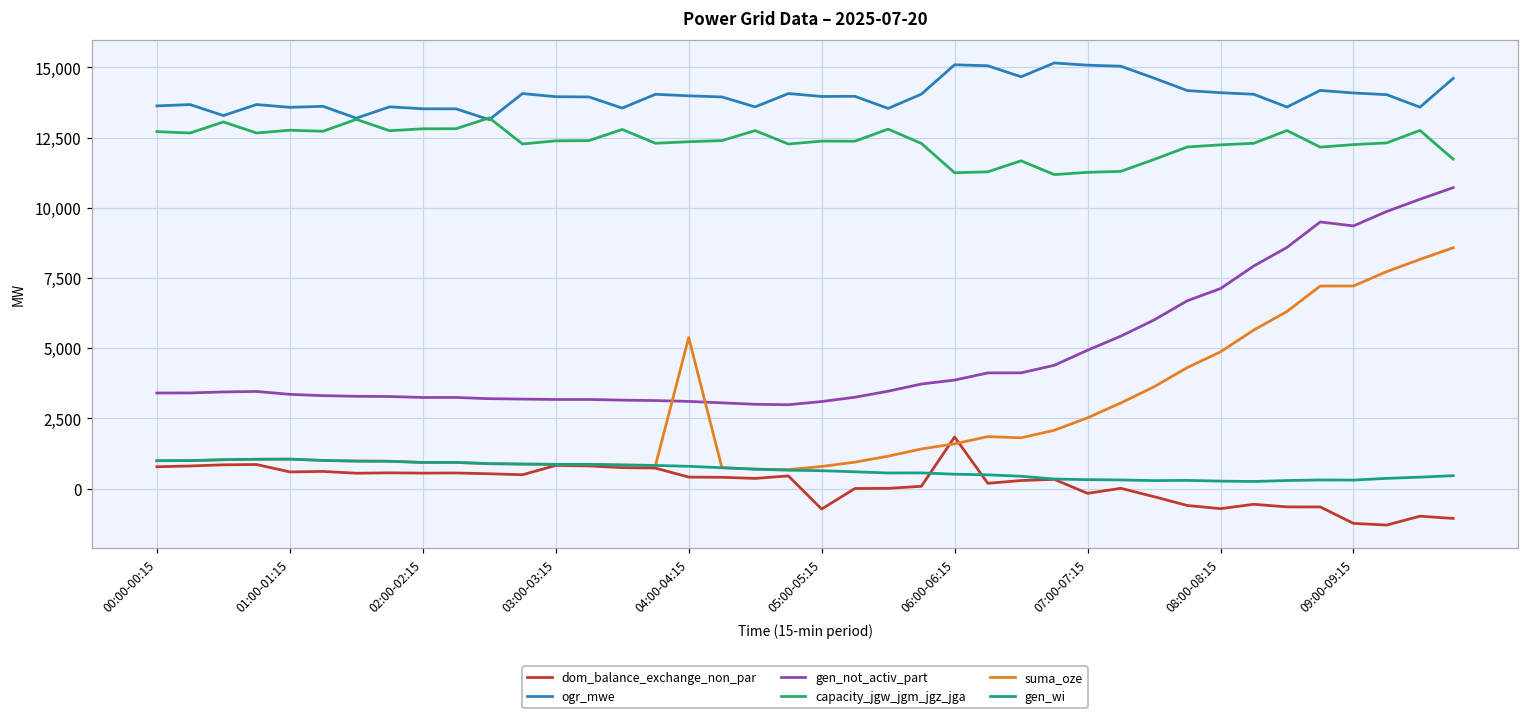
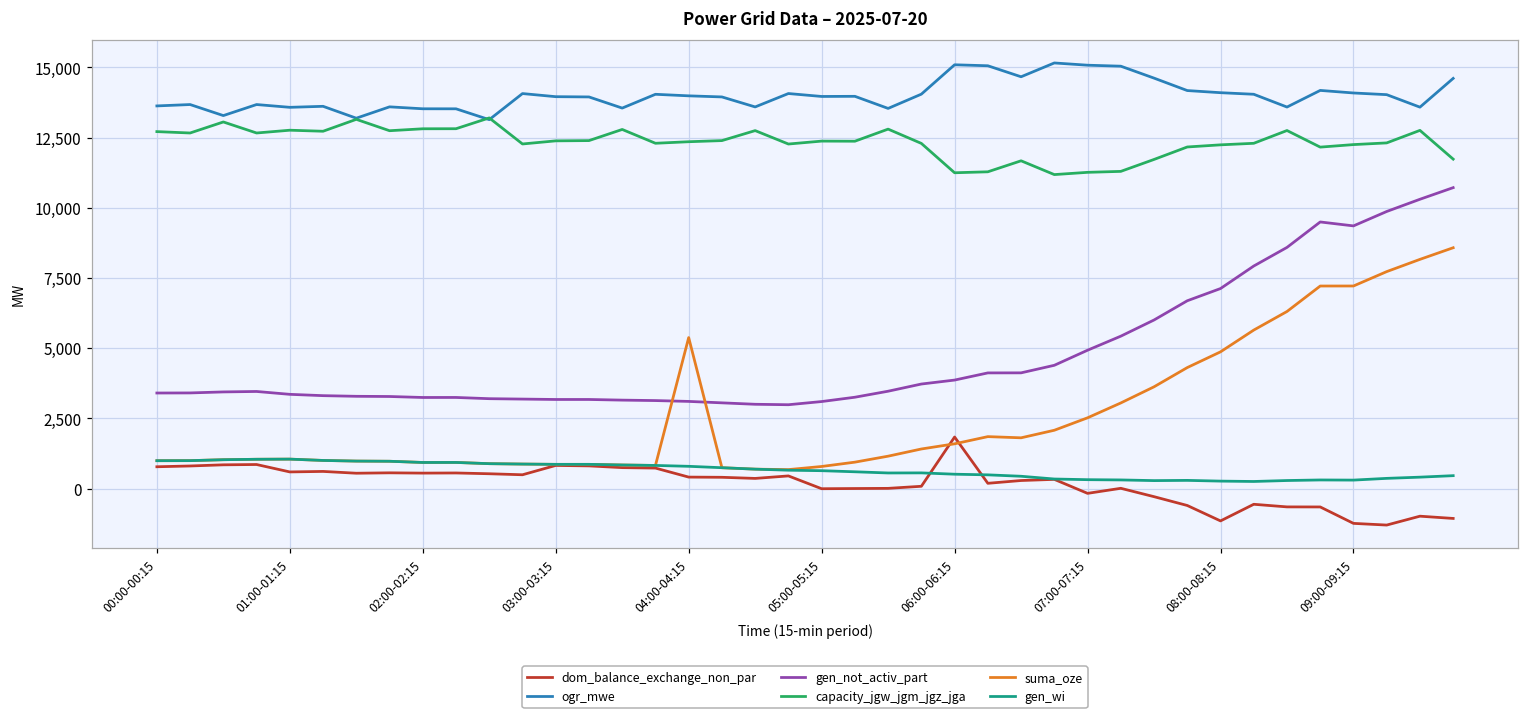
dom_balance_exchange_non_par, 05:00-05:15: -700 -> 0
dom_balance_exchange_non_par, 08:00-08:15: -700 -> -1,200
